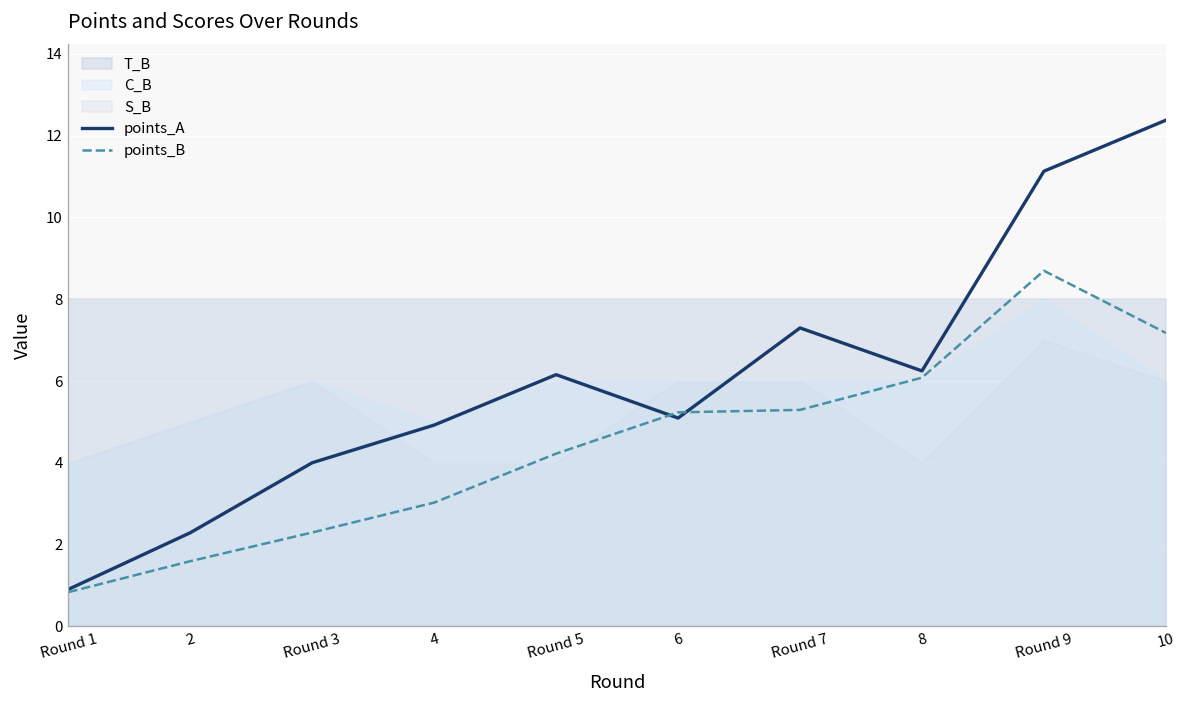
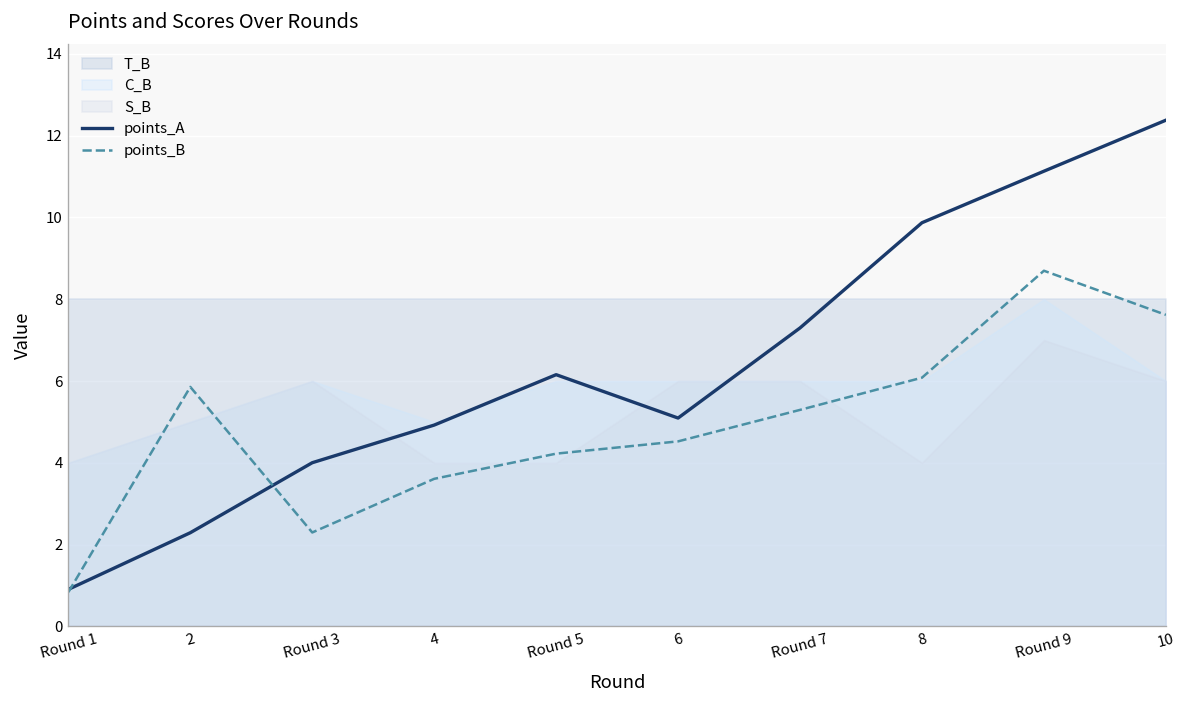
points_B, 2: 1.6 -> 5.9
points_B, 4: 3.0 -> 3.6
points_B, 6: 5.2 -> 4.5
points_A, 8: 6.2 -> 9.9
points_B, 10: 7.2 -> 7.6
